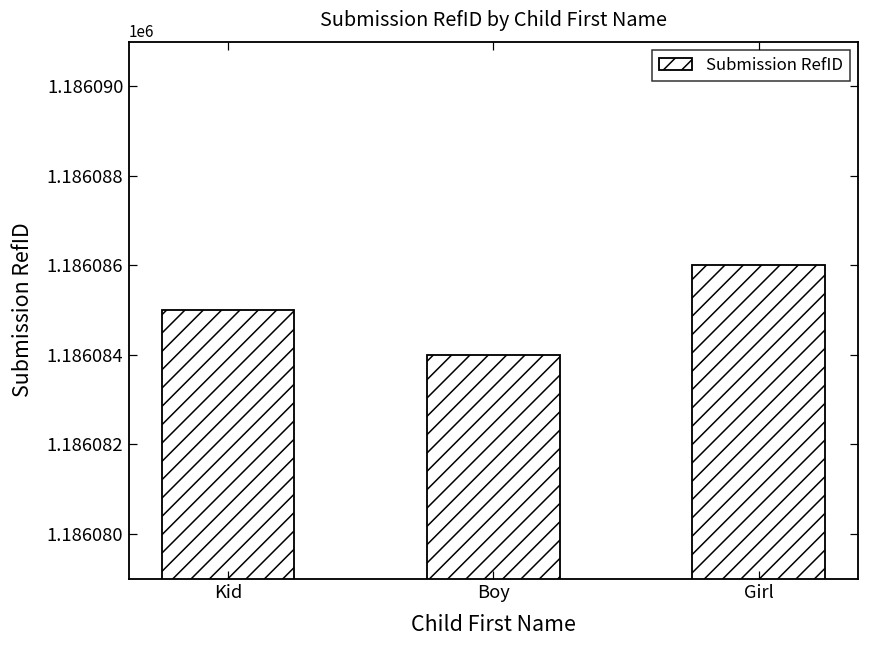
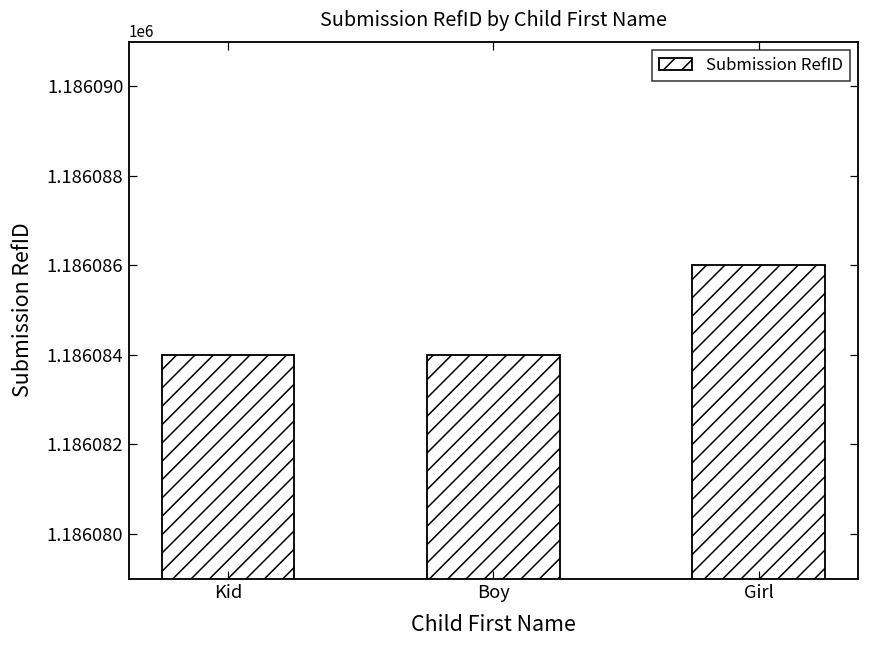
Kid: 1186085 -> 1186084
